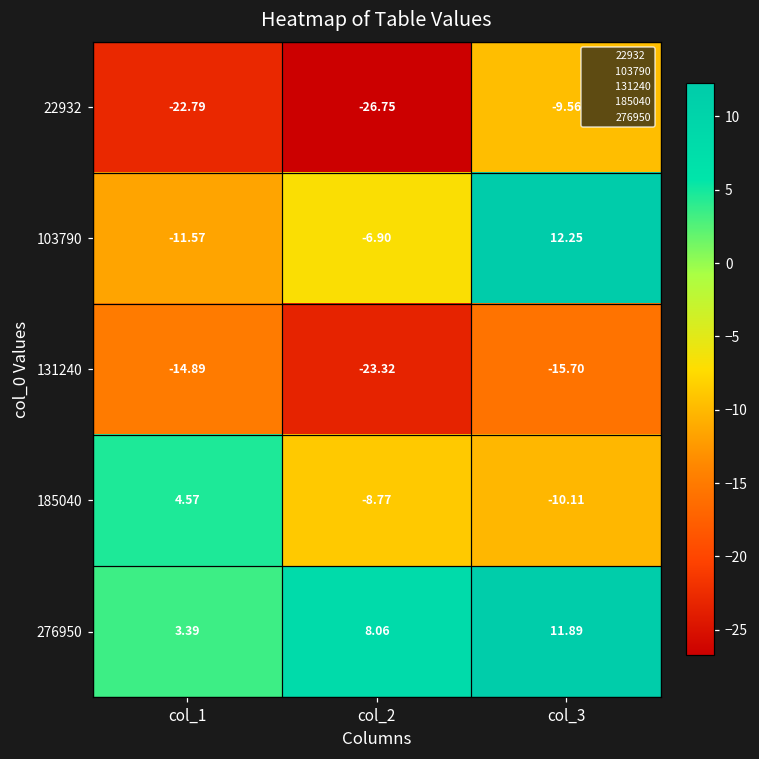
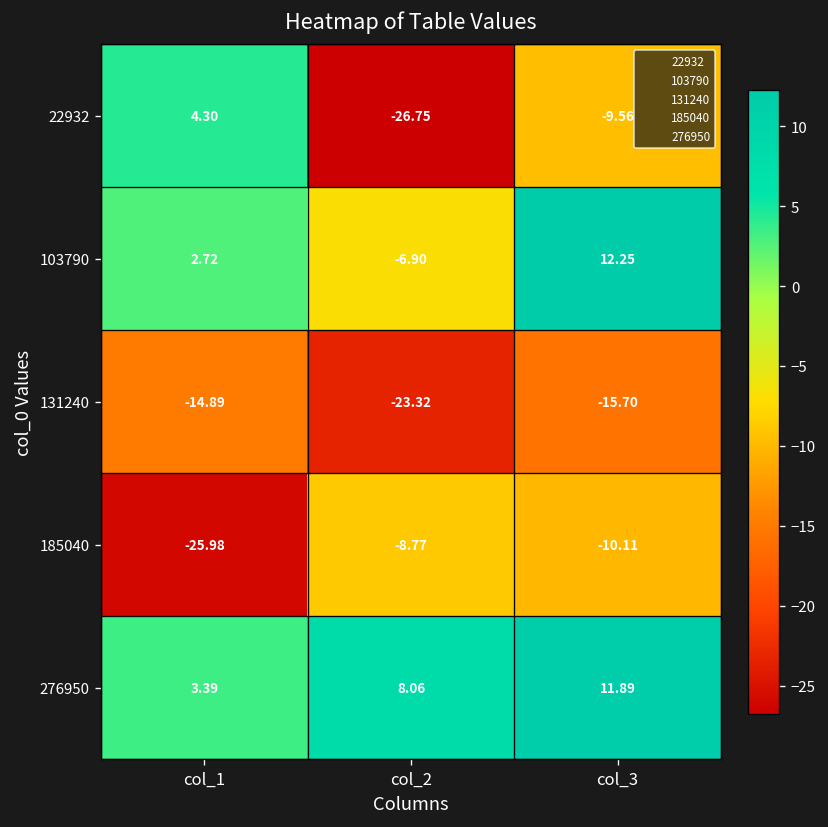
22932, col_1: -22.79 -> 4.30
103790, col_1: -11.57 -> 2.72
185040, col_1: 4.57 -> -25.98
